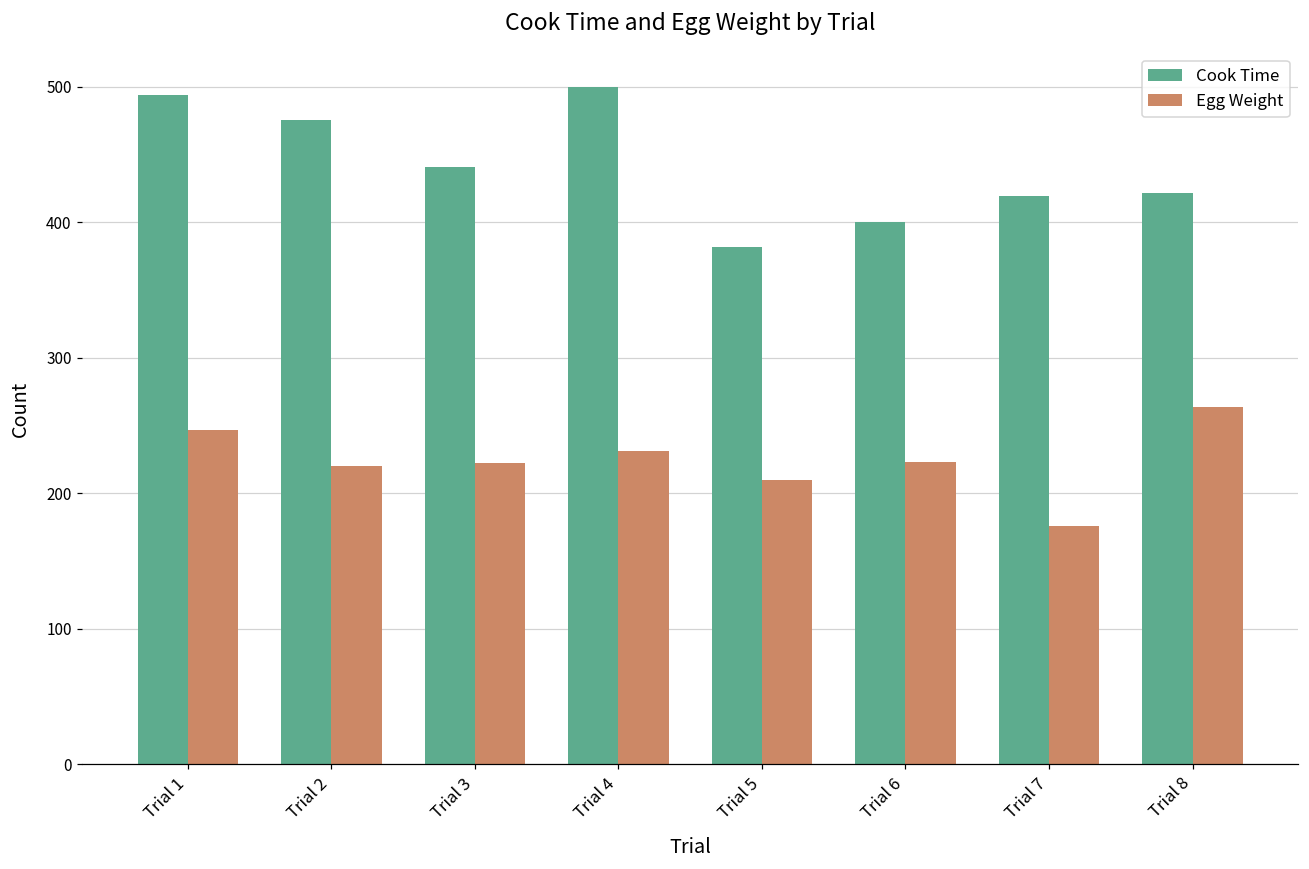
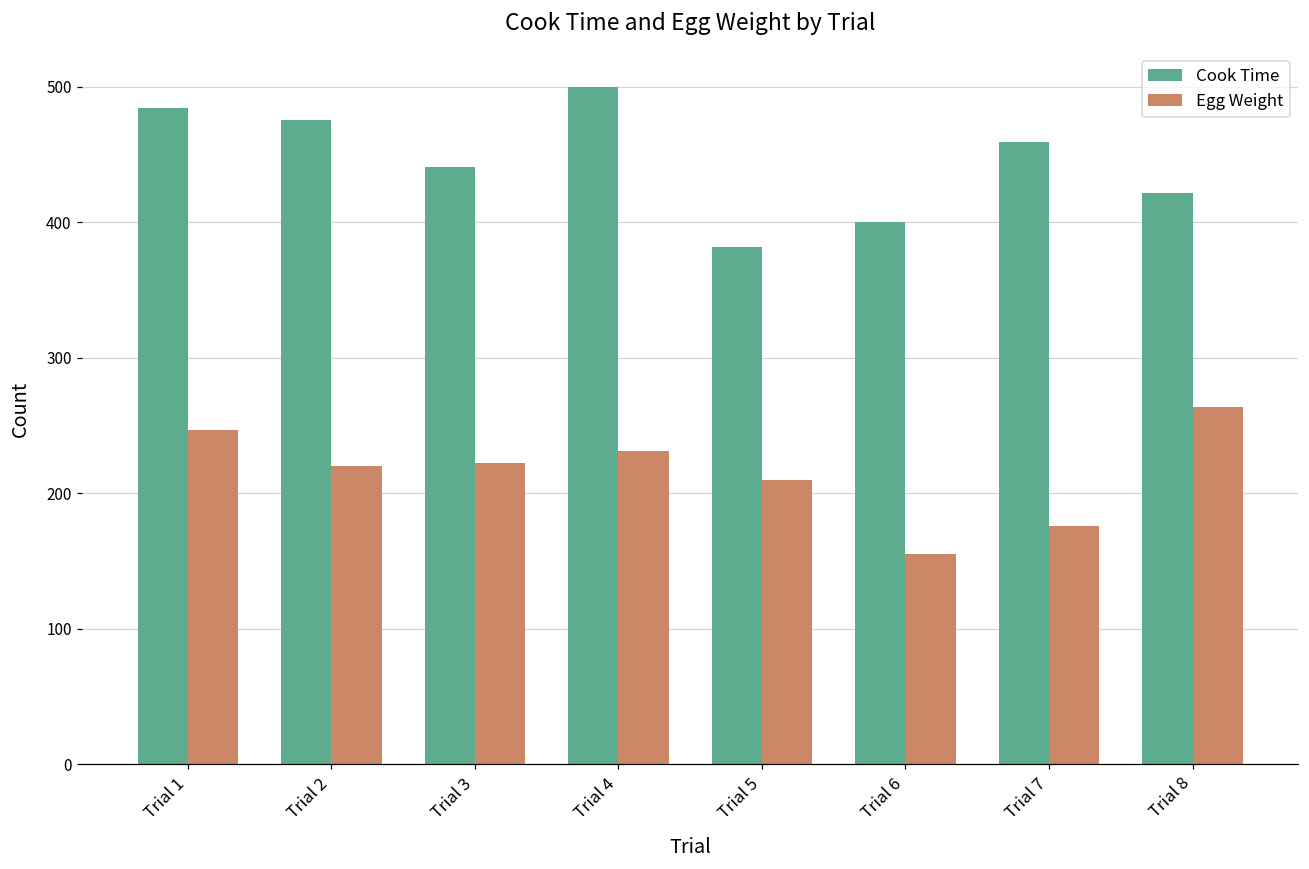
Cook Time, Trial 1: 494 -> 484
Egg Weight, Trial 6: 223 -> 155
Cook Time, Trial 7: 419 -> 459
